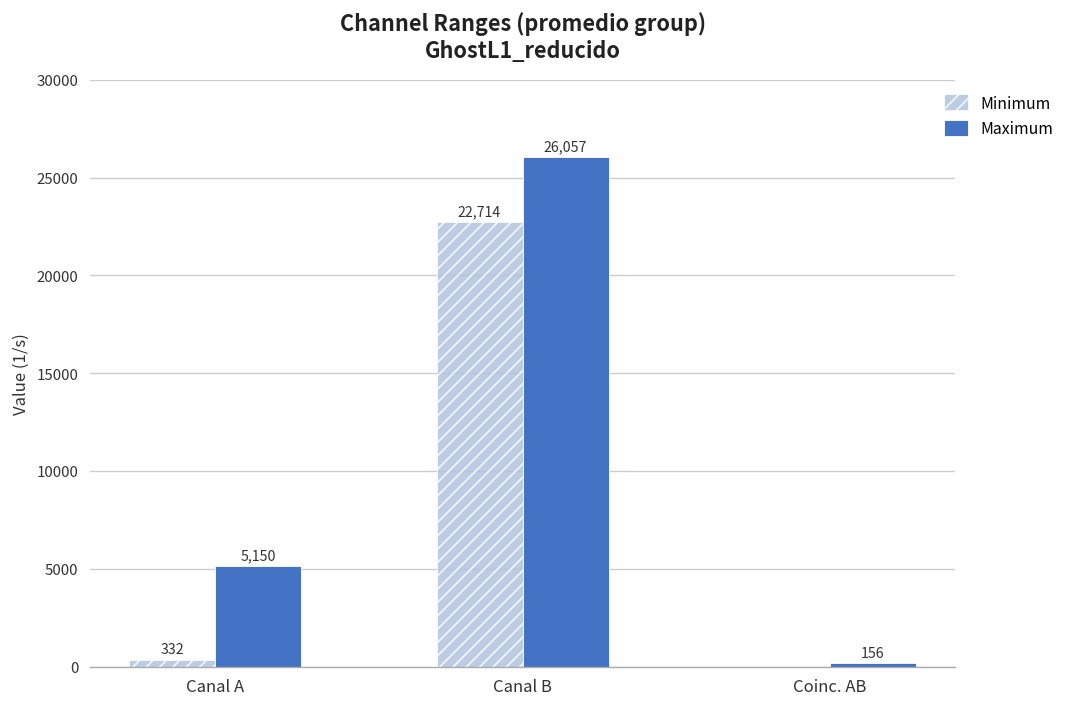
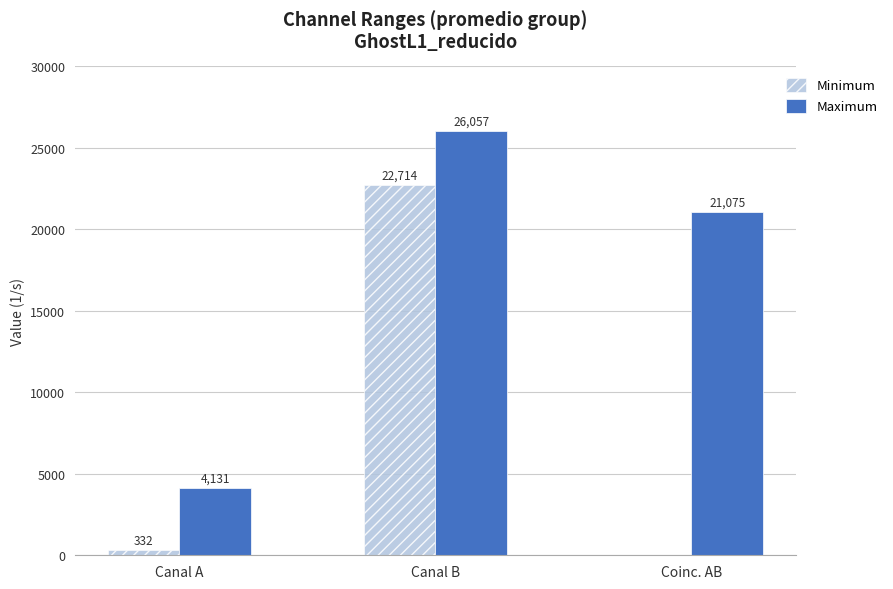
Maximum, Canal A: 5,150 -> 4,131
Maximum, Coinc. AB: 156 -> 21,075
